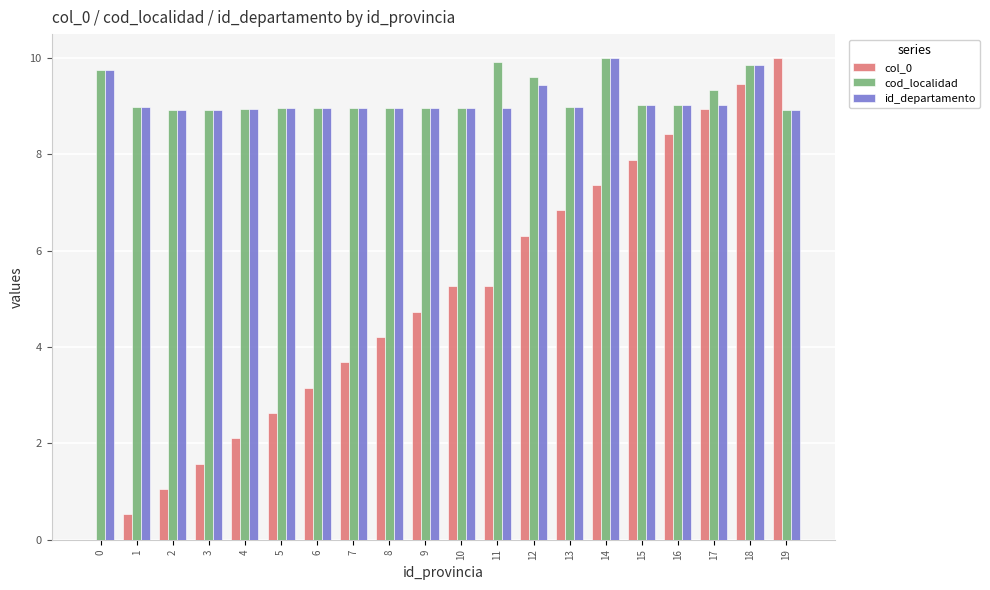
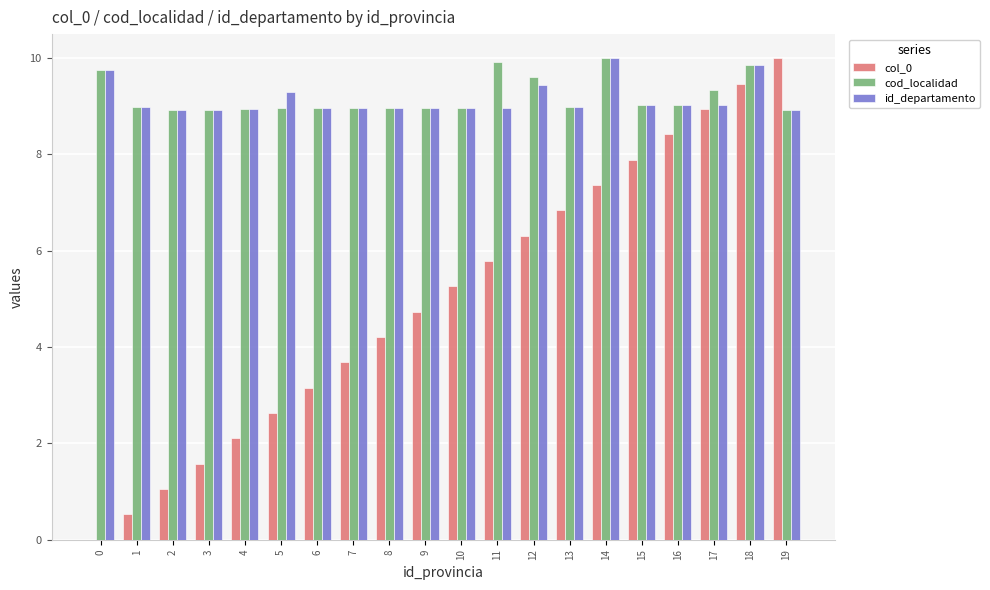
id_departamento, 5: 9.0 -> 9.3
col_0, 11: 5.3 -> 5.8
